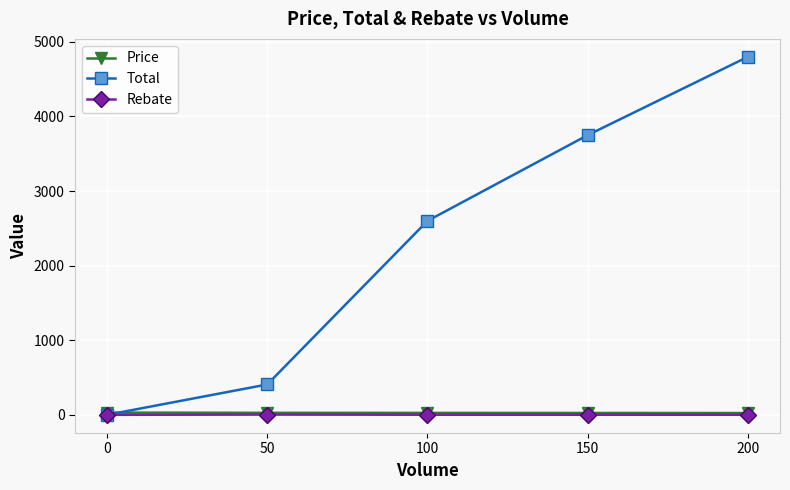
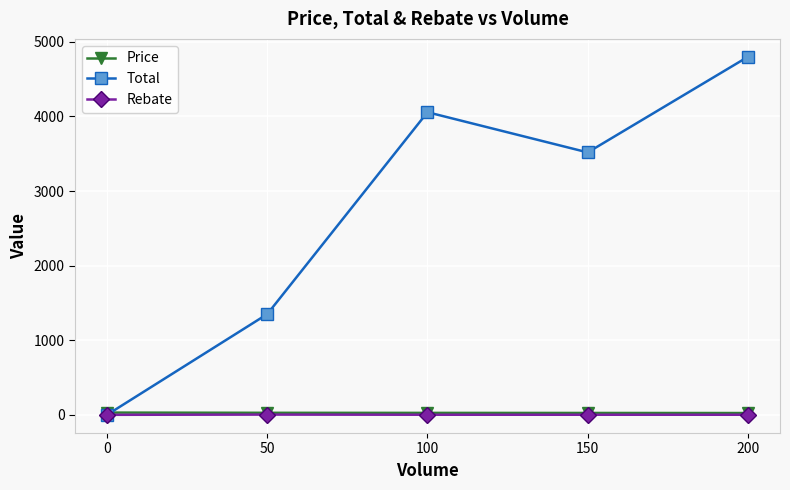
Total, 50: 400 -> 1400
Total, 100: 2600 -> 4100
Total, 150: 3800 -> 3500
